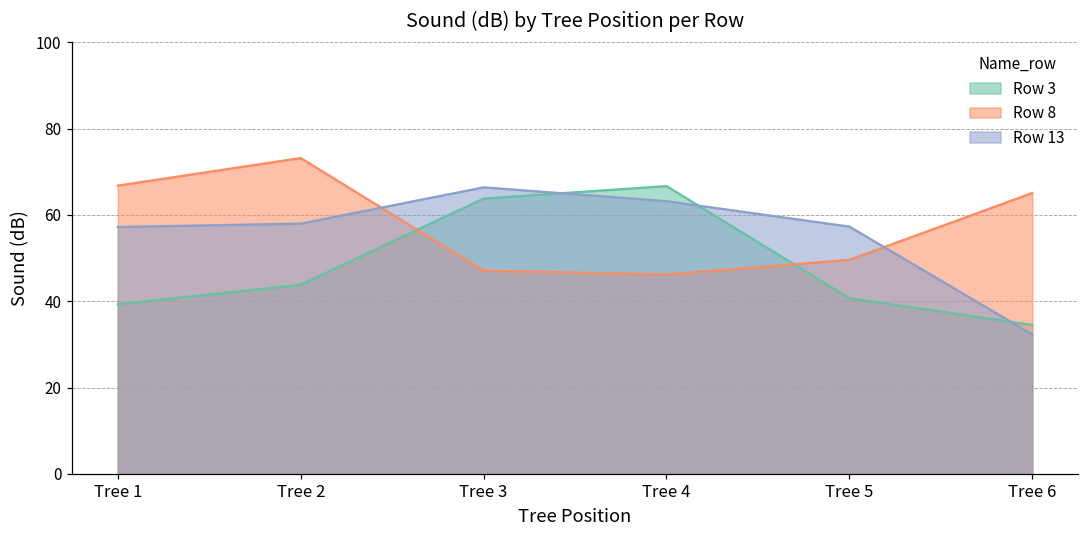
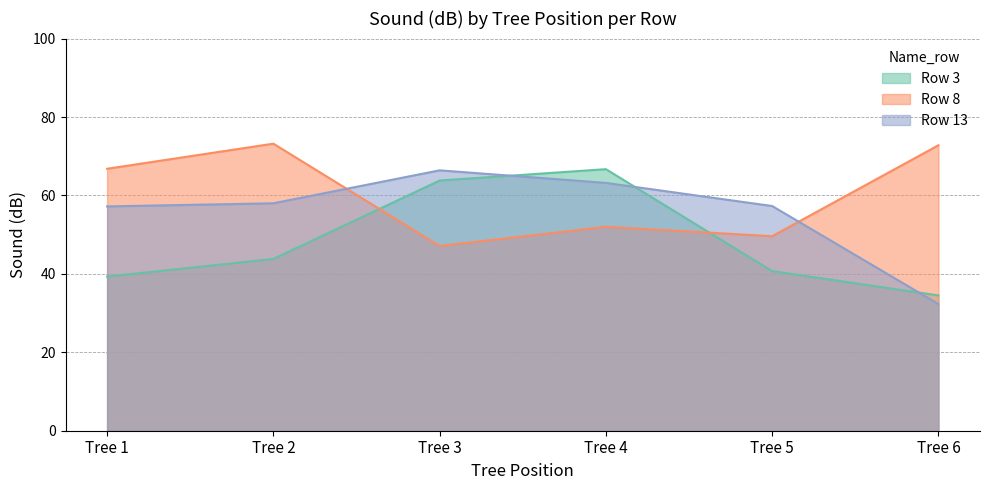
Row 8, Tree 4: 46 -> 52
Row 8, Tree 6: 65 -> 73
